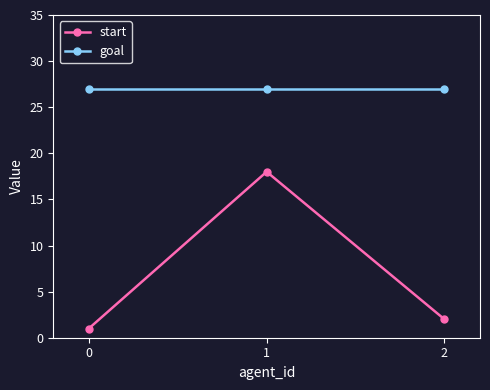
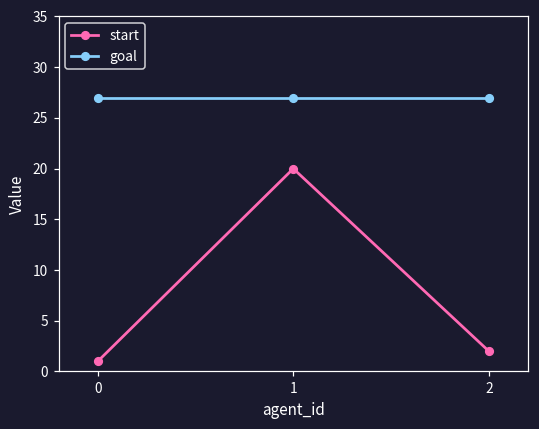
start, 1: 18 -> 20
